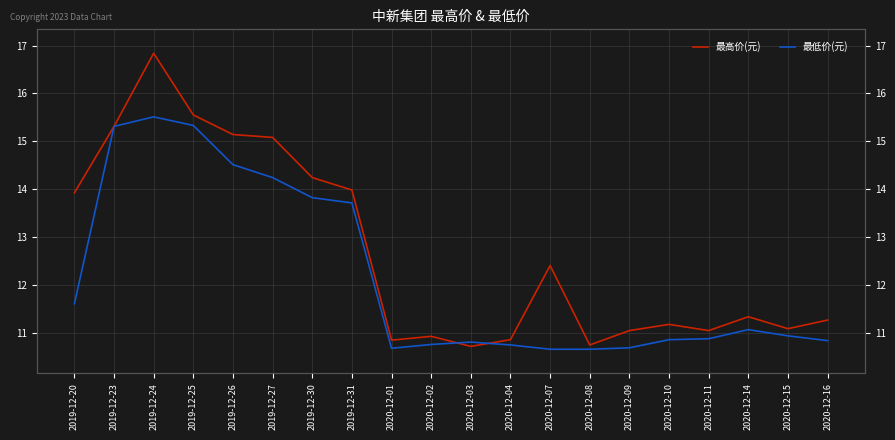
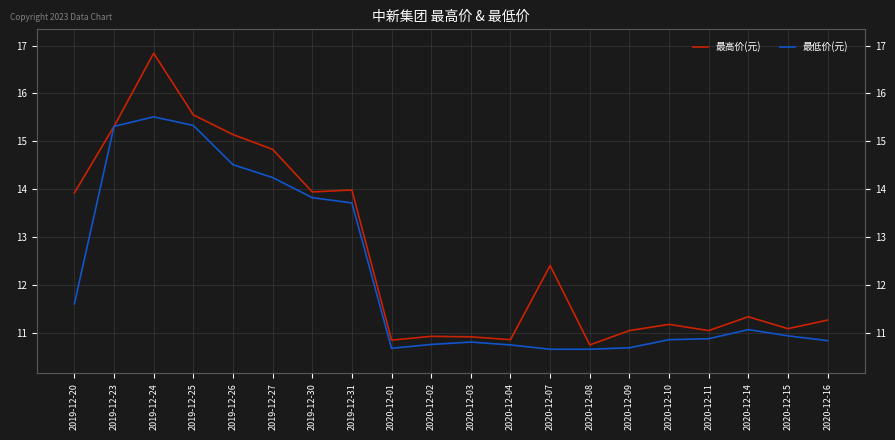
最高价(元), 2019-12-27: 15.1 -> 14.8
最高价(元), 2019-12-30: 14.2 -> 13.9
最高价(元), 2020-12-03: 10.7 -> 10.9
